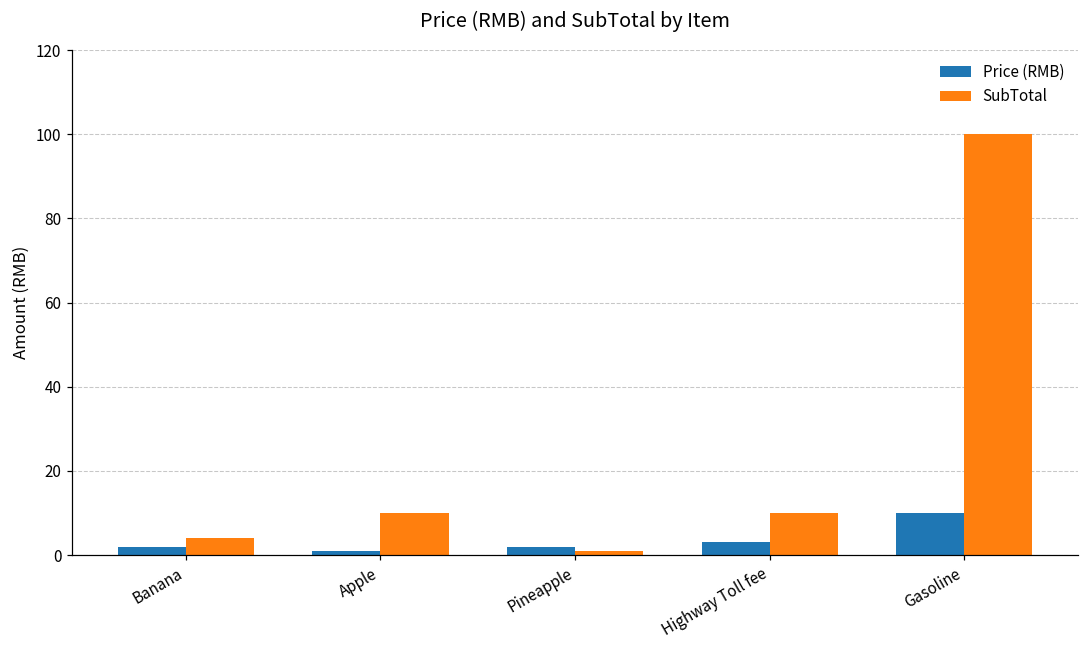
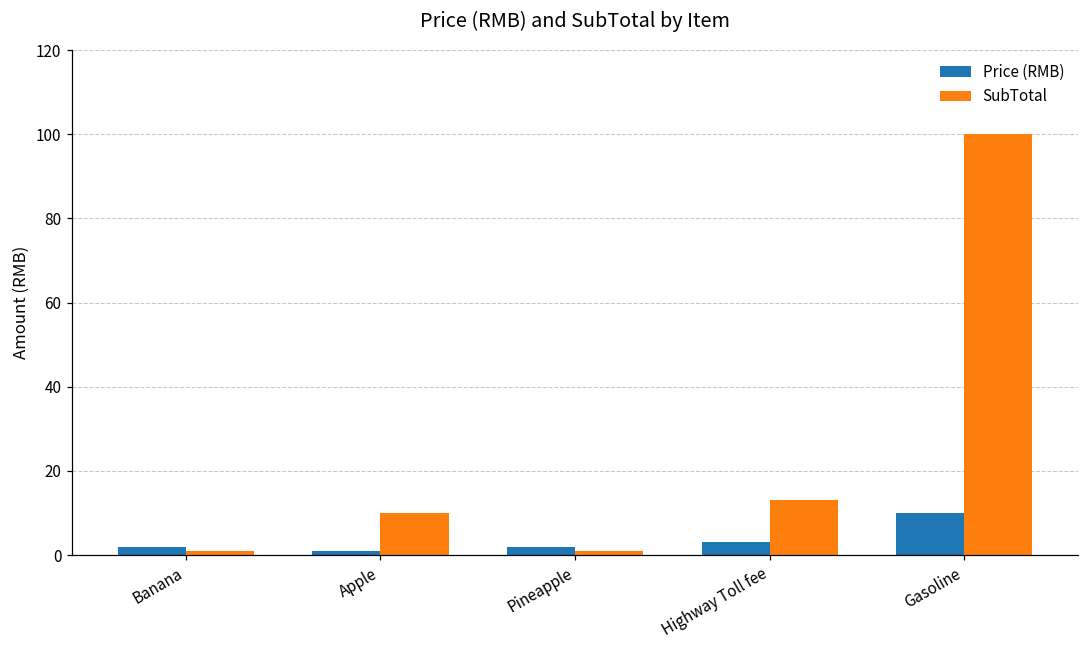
SubTotal, Banana: 4 -> 1
SubTotal, Highway Toll fee: 10 -> 13
